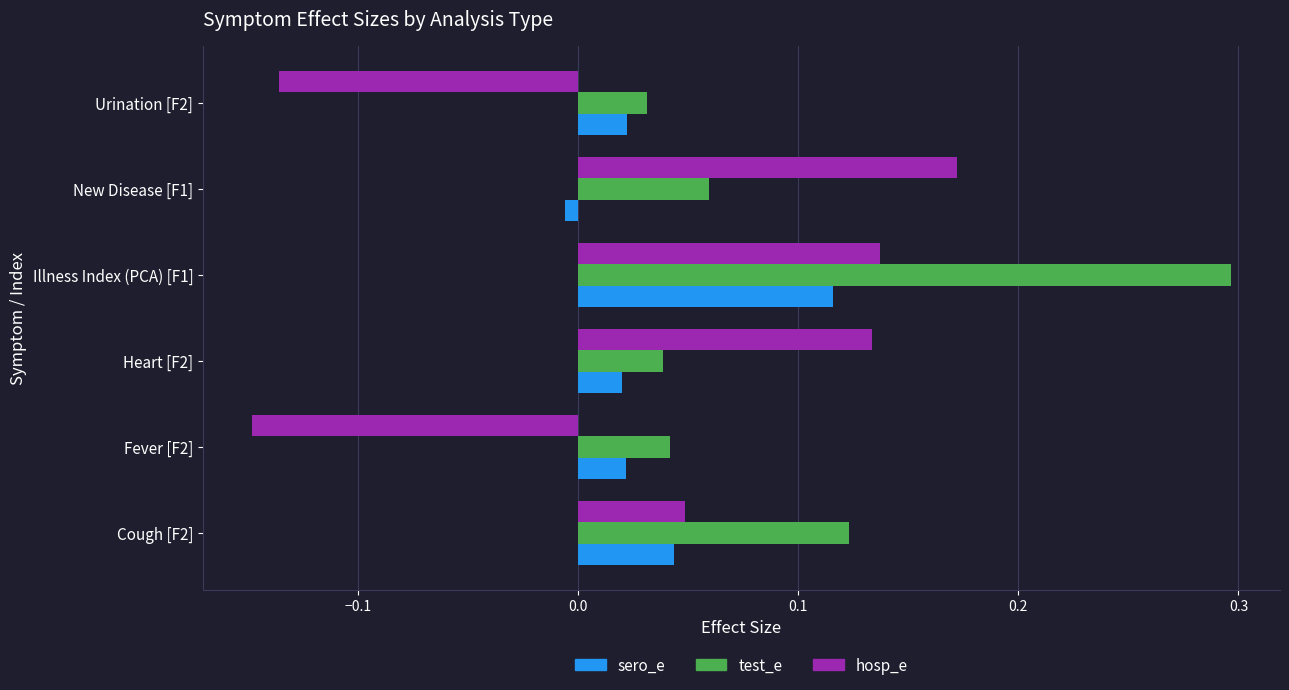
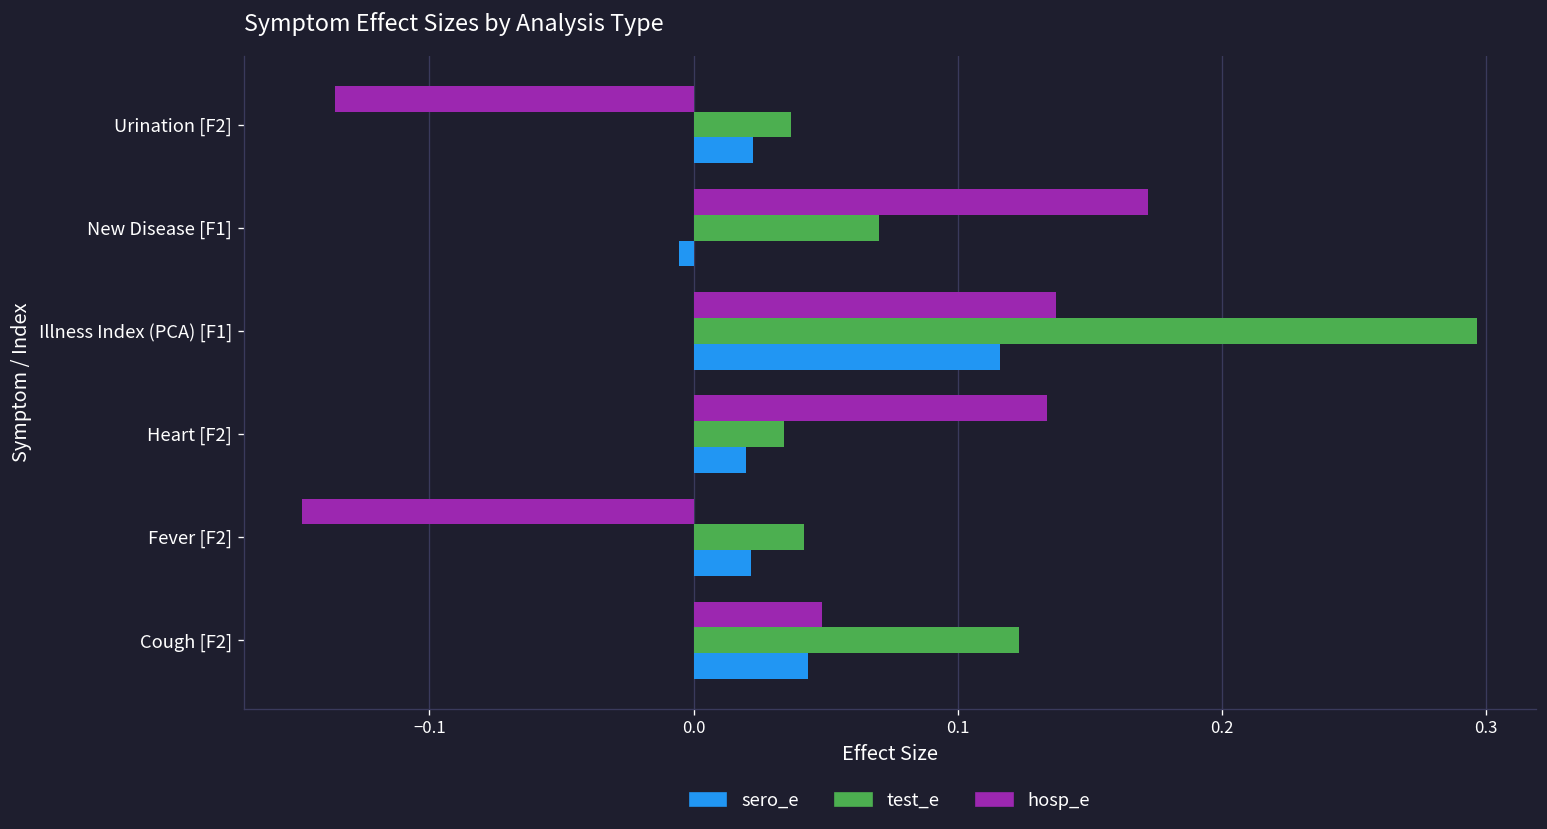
test_e, Urination [F2]: 0.031 -> 0.037
test_e, New Disease [F1]: 0.059 -> 0.070
test_e, Heart [F2]: 0.038 -> 0.034
